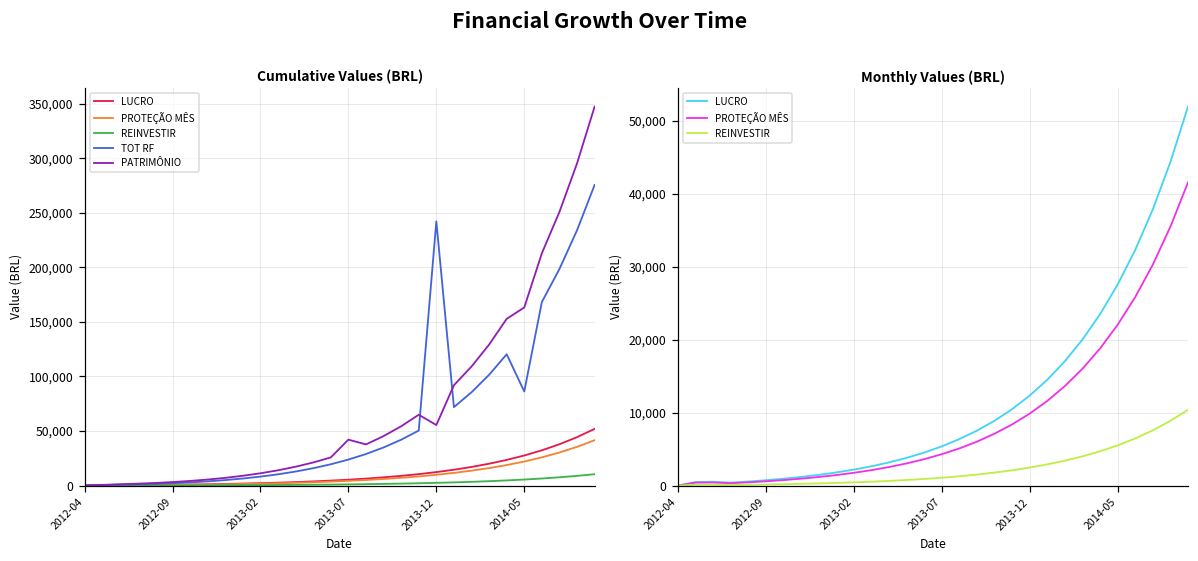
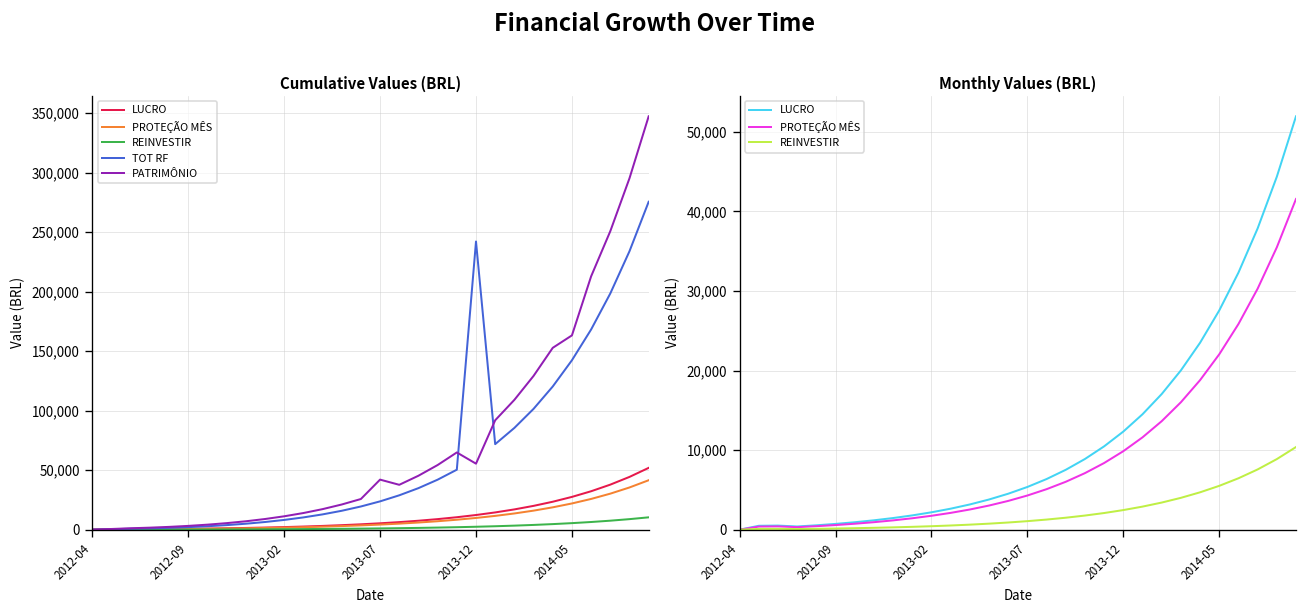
Cumulative Values (BRL), TOT RF, 2014-05: 90,000 -> 140,000
